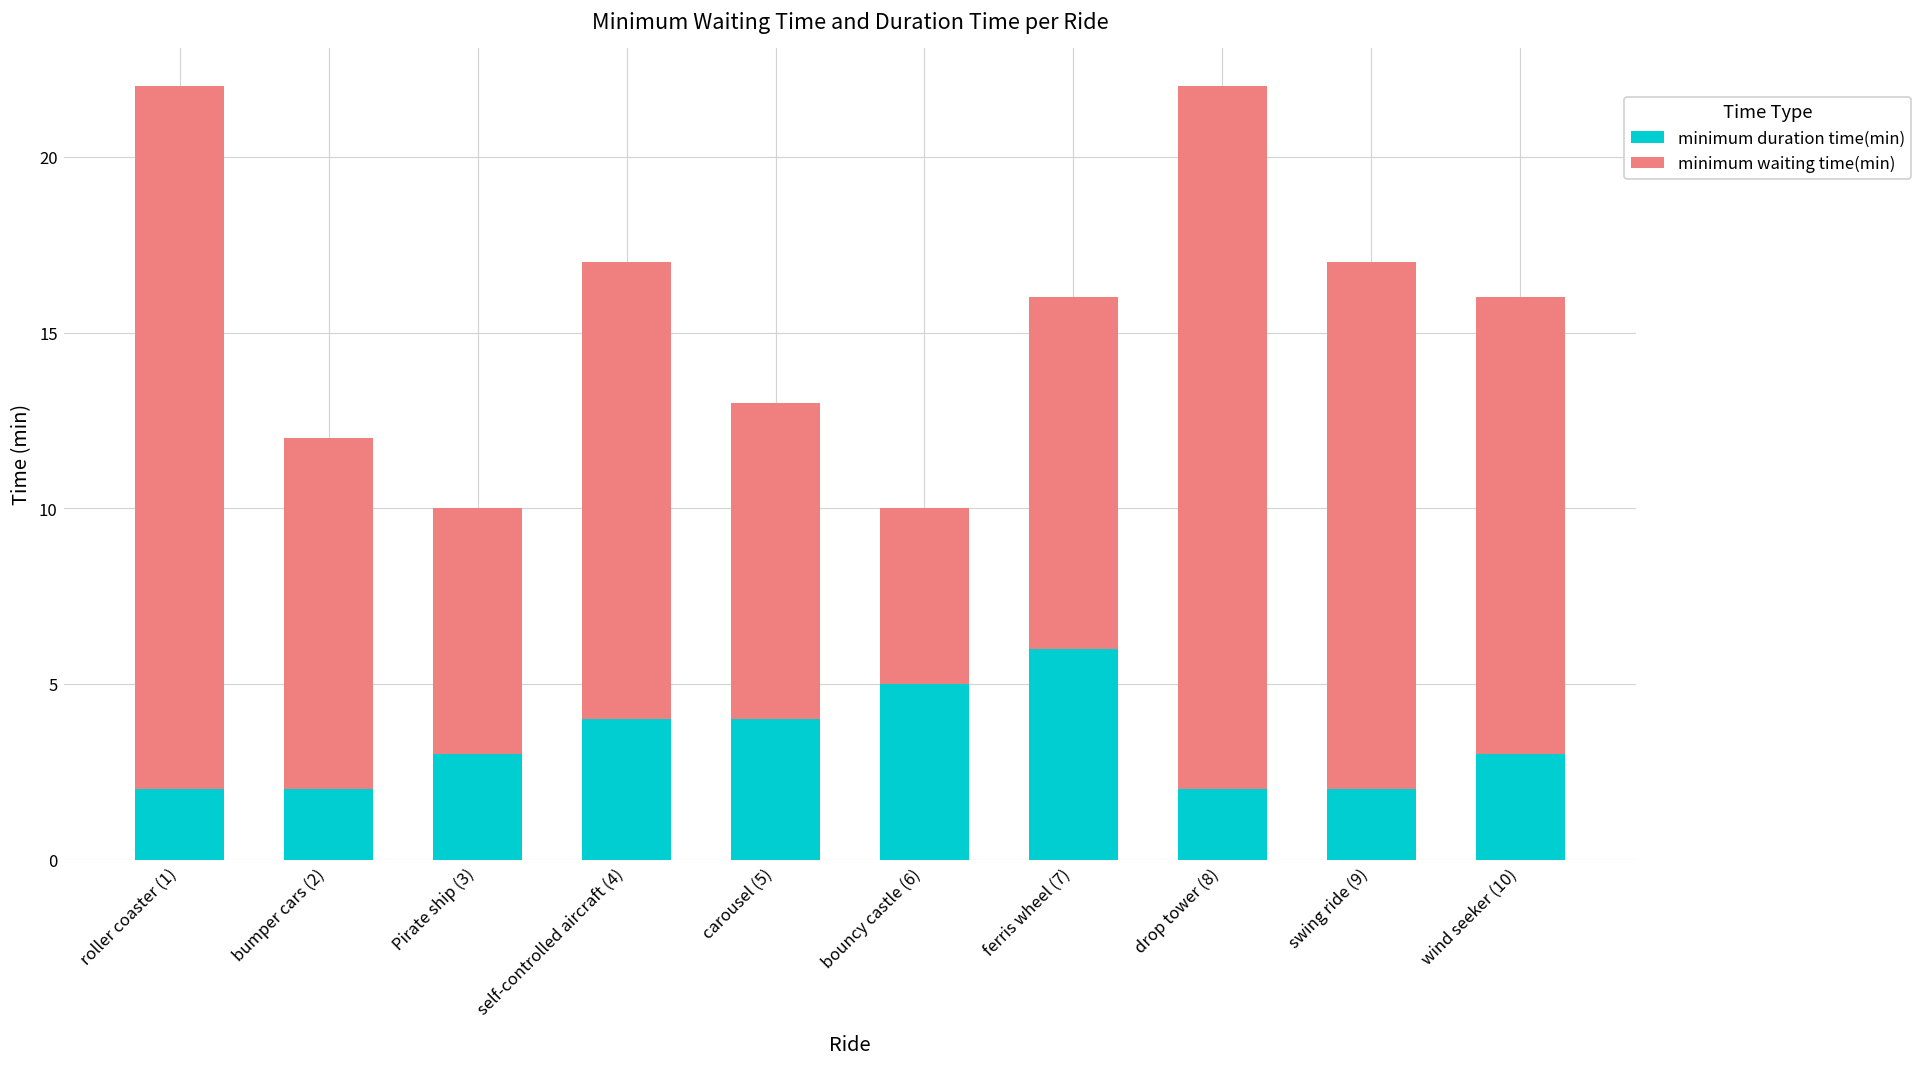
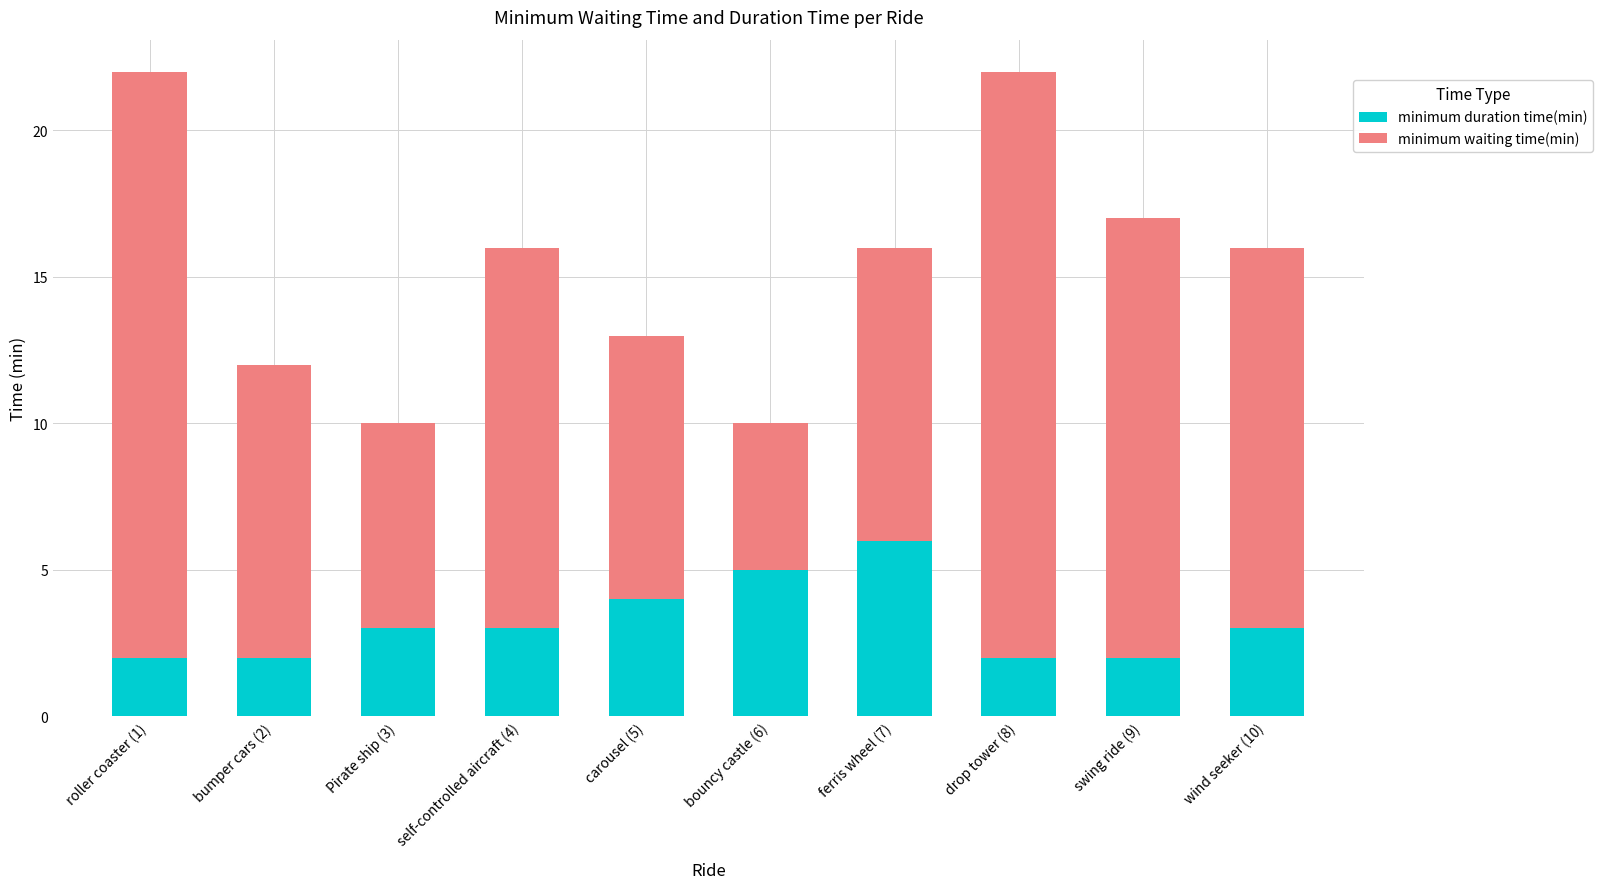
minimum duration time(min), self-controlled aircraft (4): 4 -> 3
